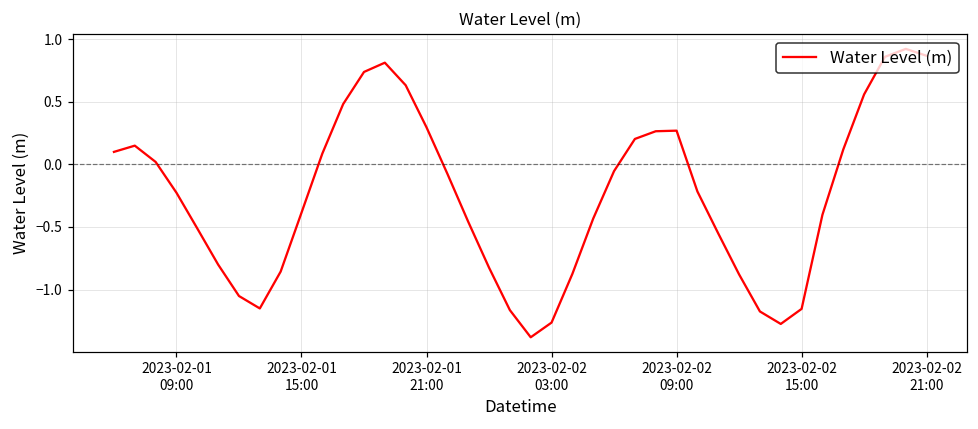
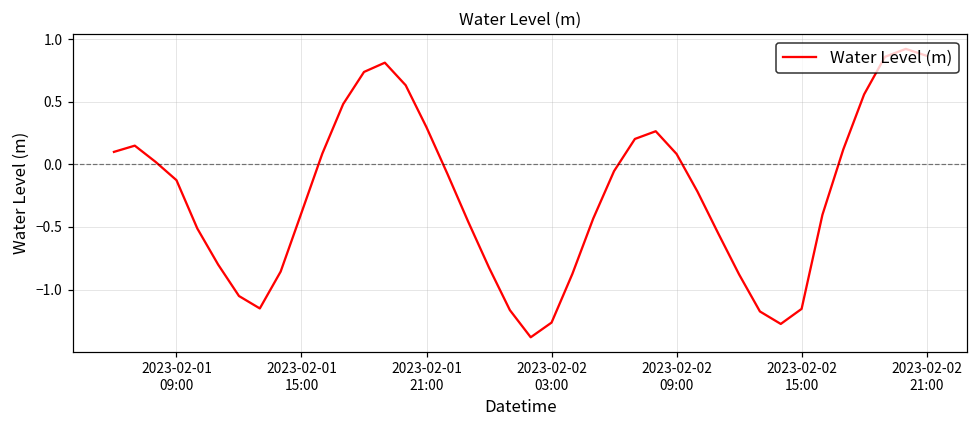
2023-02-01 09:00: -0.23 -> -0.13
2023-02-02 09:00: 0.27 -> 0.08
